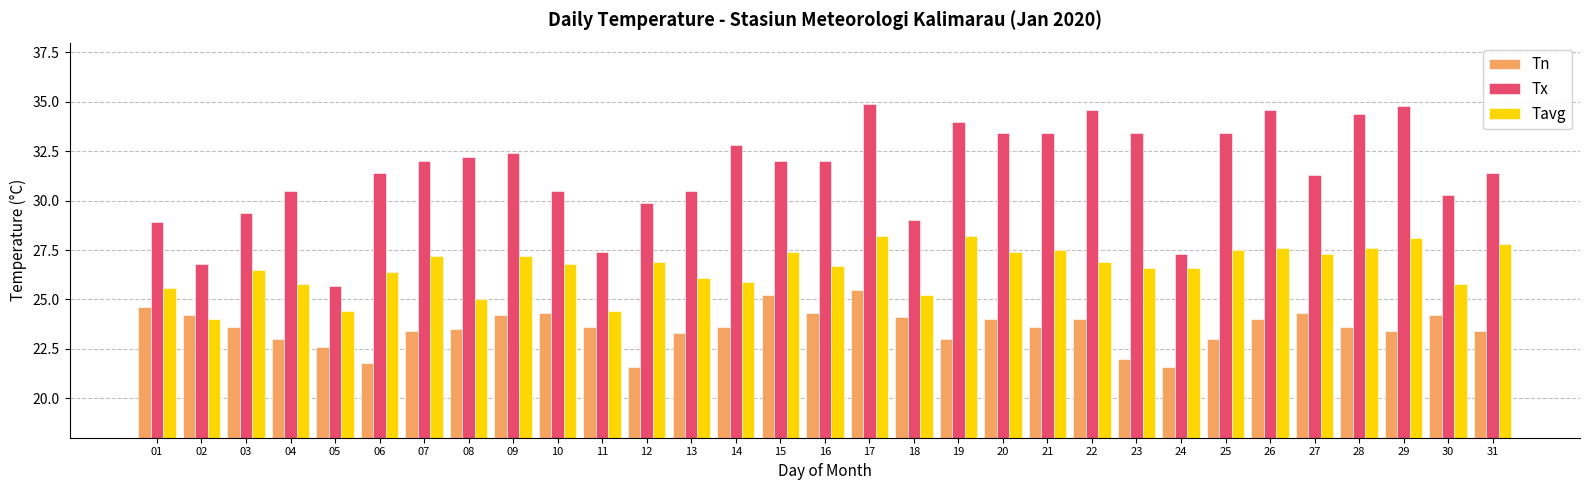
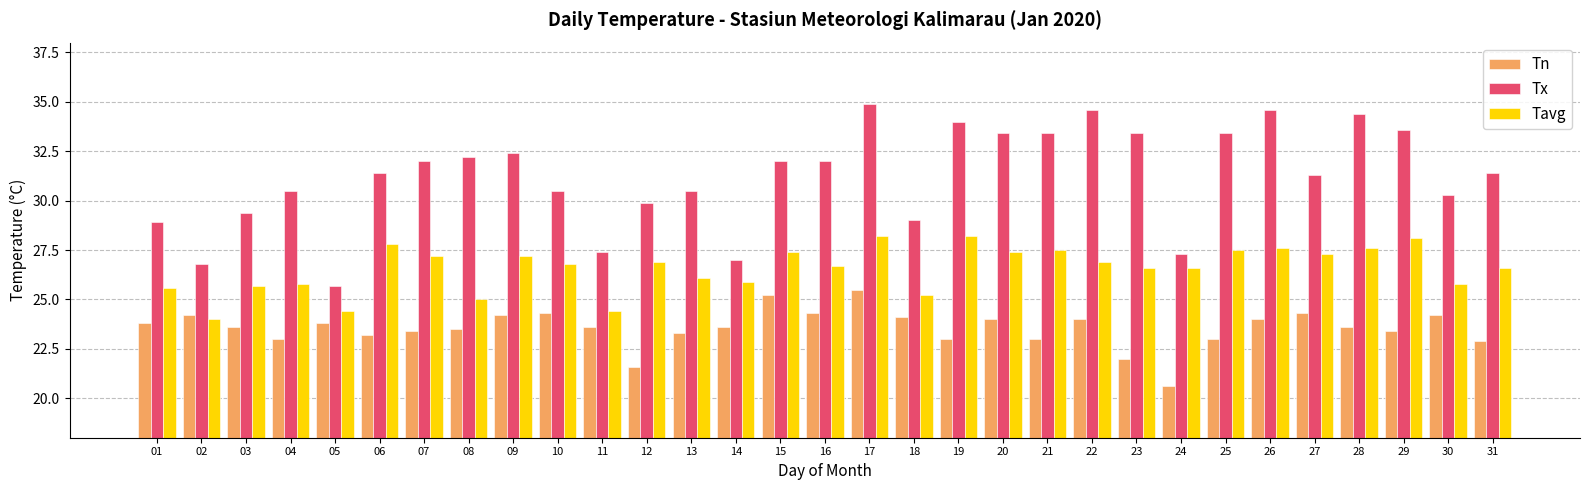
Tn, 01: 24.6 -> 23.8
Tavg, 03: 26.5 -> 25.7
Tn, 05: 22.6 -> 23.8
Tn, 06: 21.8 -> 23.2
Tavg, 06: 26.4 -> 27.8
Tx, 14: 32.8 -> 27.0
Tn, 21: 23.6 -> 23.0
Tn, 24: 21.6 -> 20.6
Tx, 29: 34.8 -> 33.6
Tn, 31: 23.4 -> 22.9
Tavg, 31: 27.8 -> 26.6
